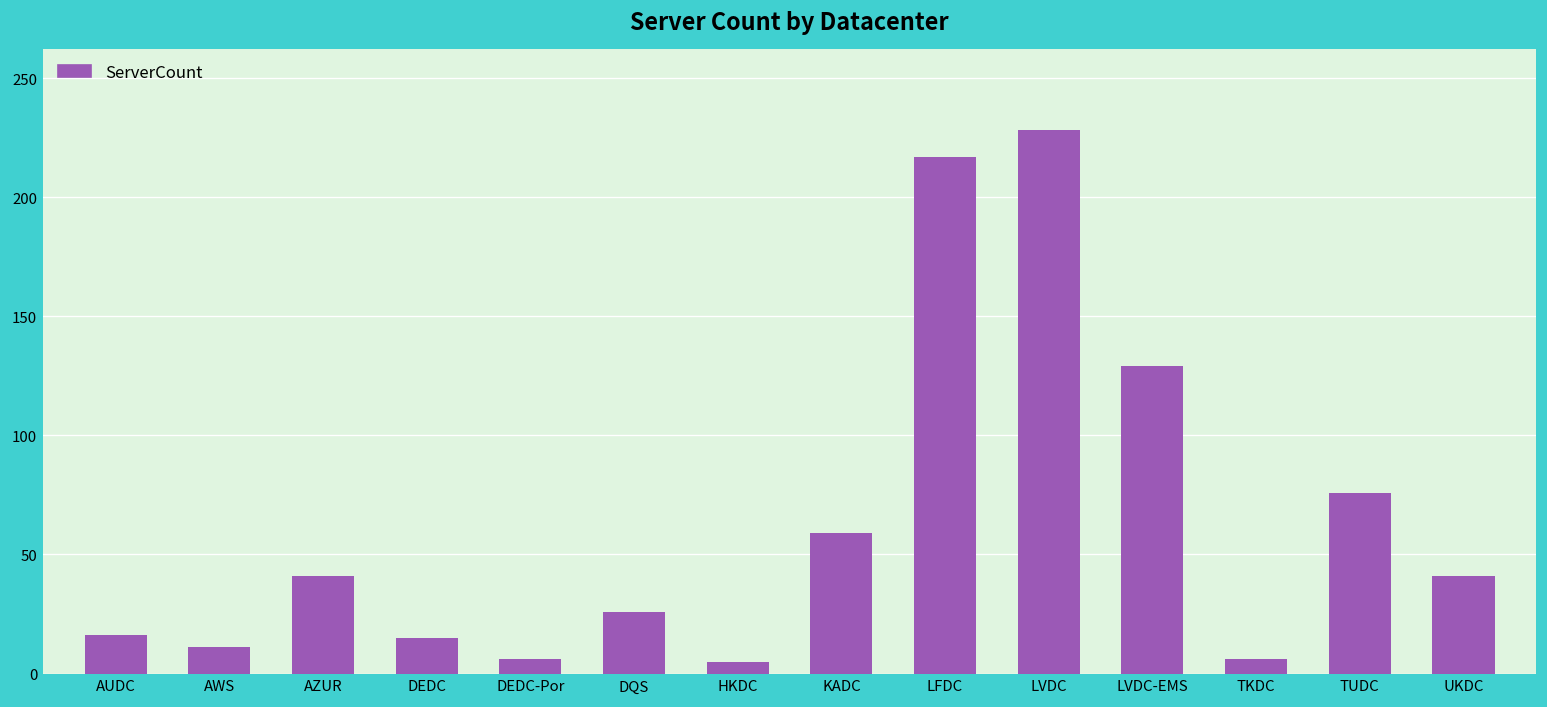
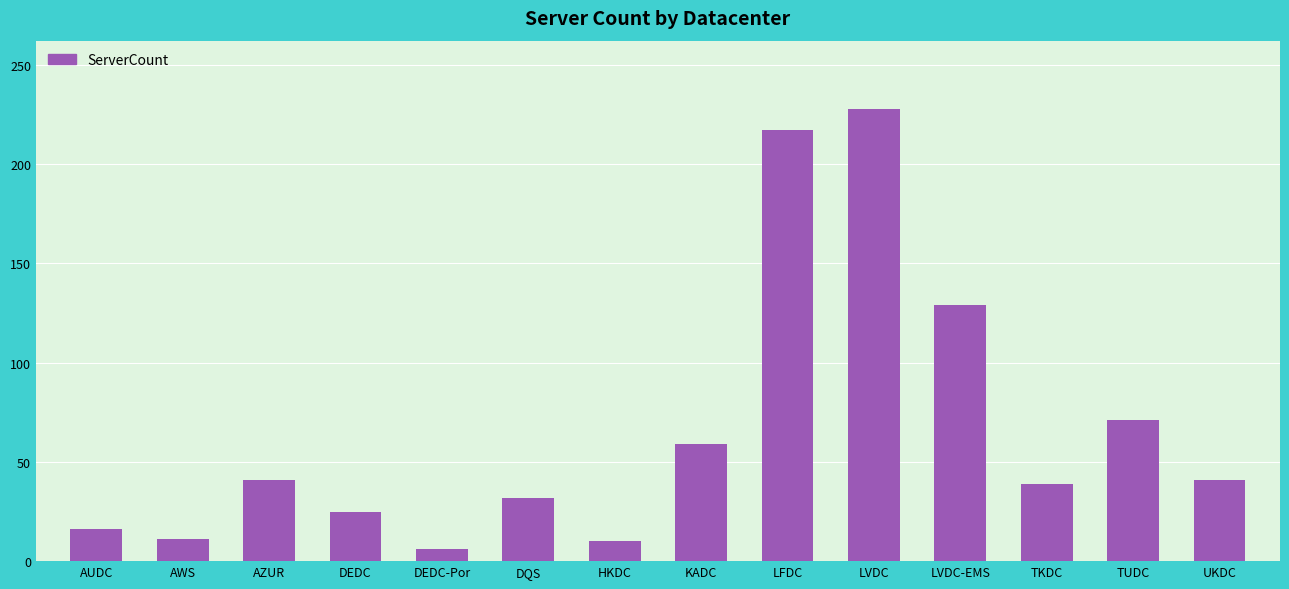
DEDC: 15 -> 25
DQS: 26 -> 32
HKDC: 5 -> 10
TKDC: 6 -> 39
TUDC: 76 -> 71
